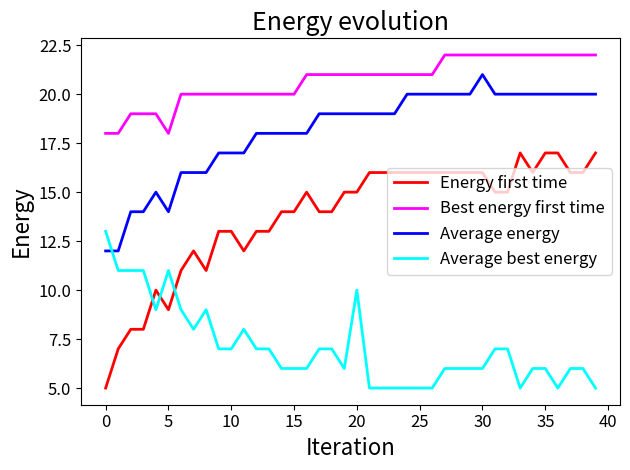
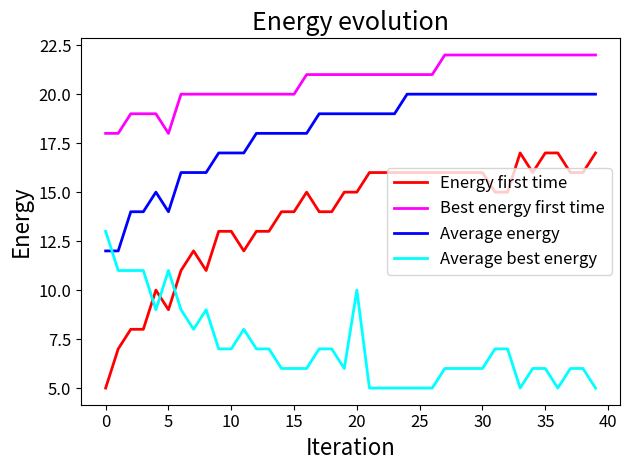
Average energy, 30: 21 -> 20
